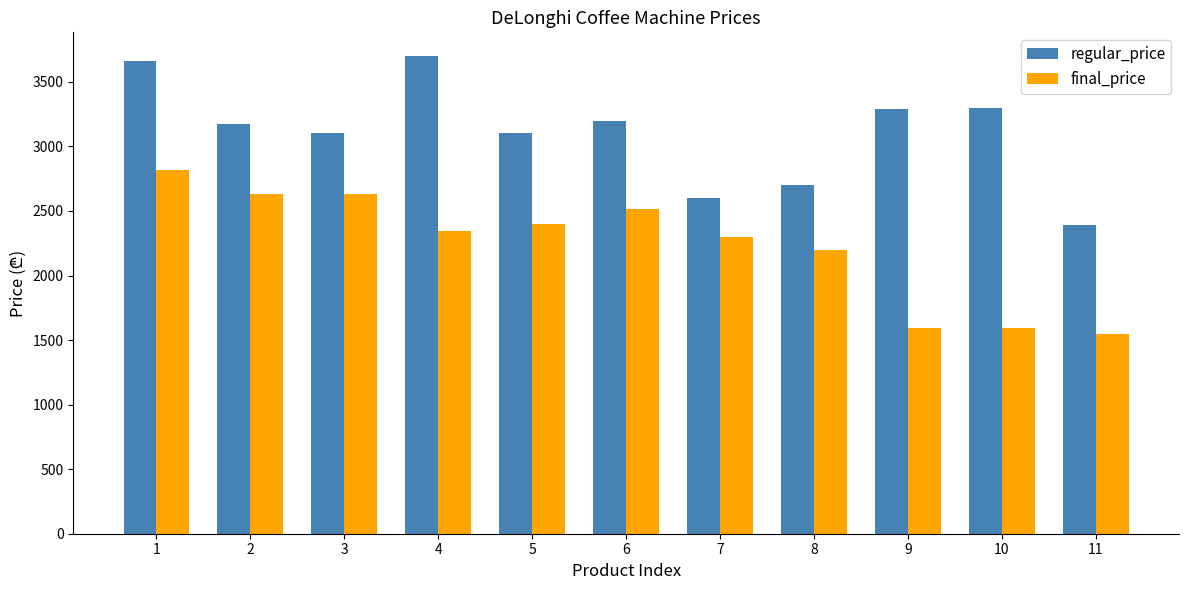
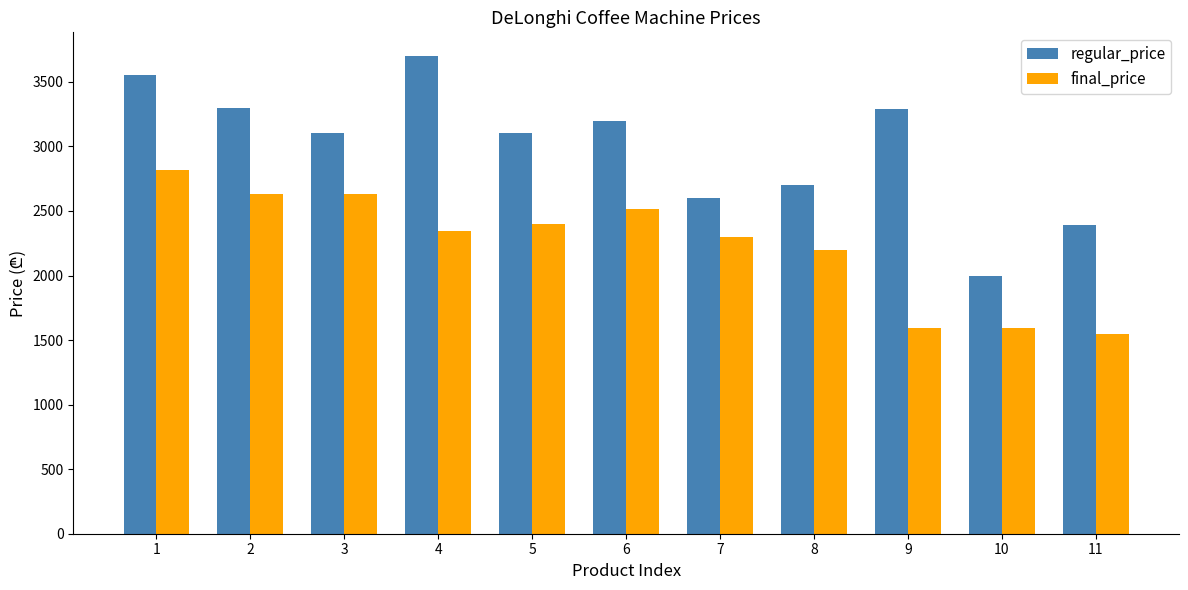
regular_price, 1: 3660 -> 3550
regular_price, 2: 3180 -> 3300
regular_price, 10: 3300 -> 2000
